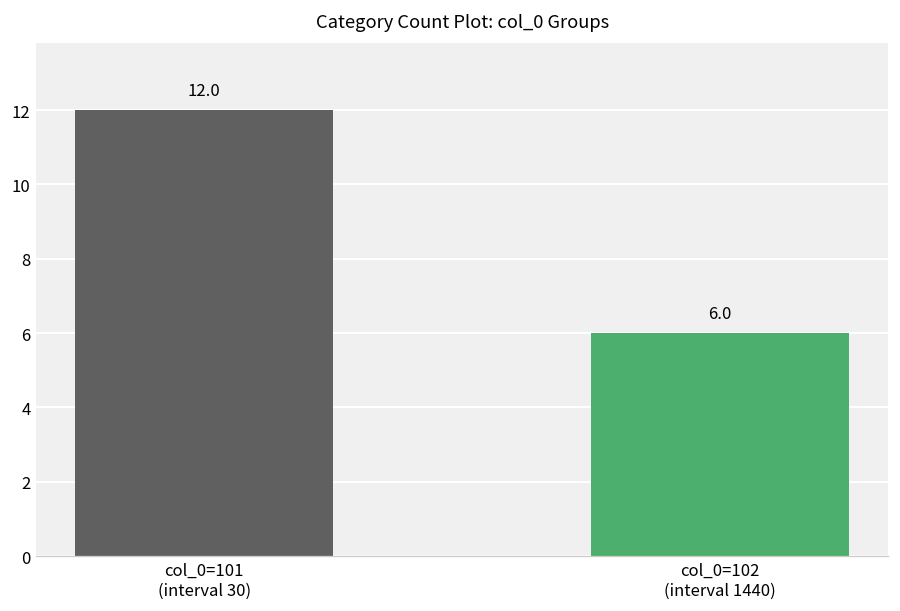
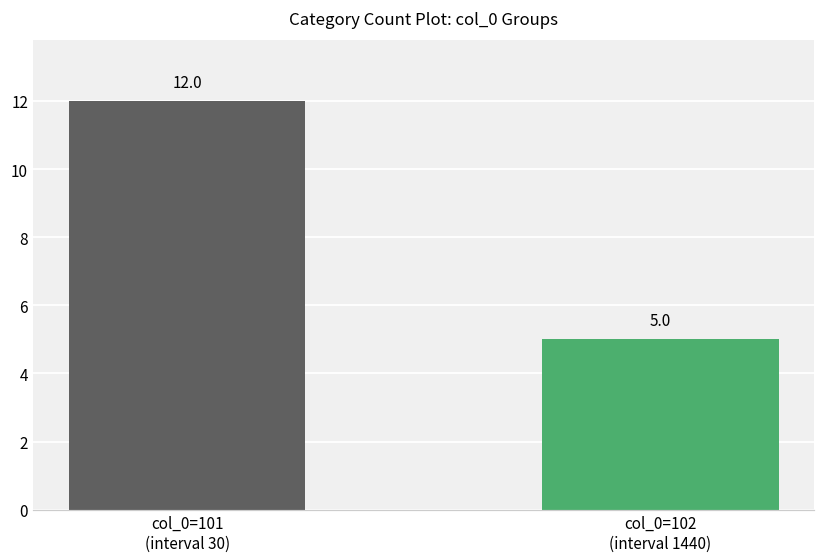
col_0=102 (interval 1440): 6.0 -> 5.0
